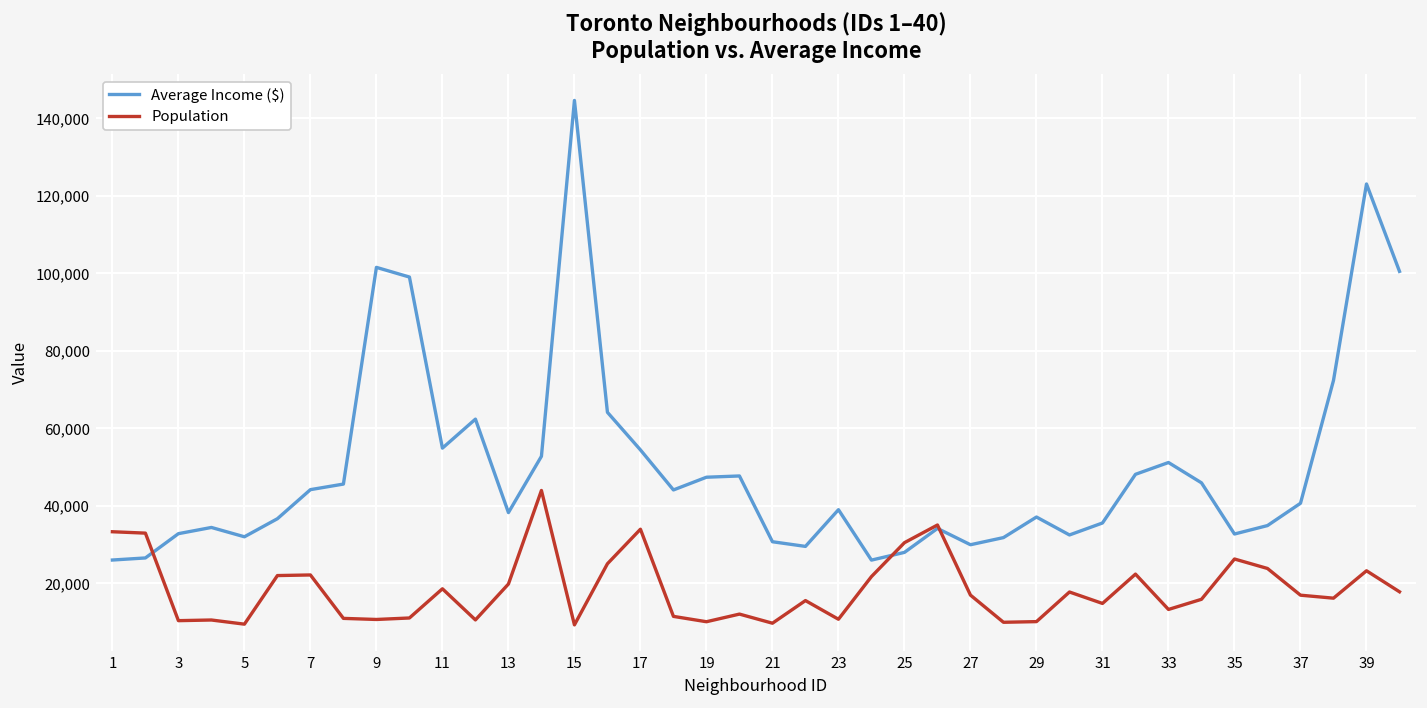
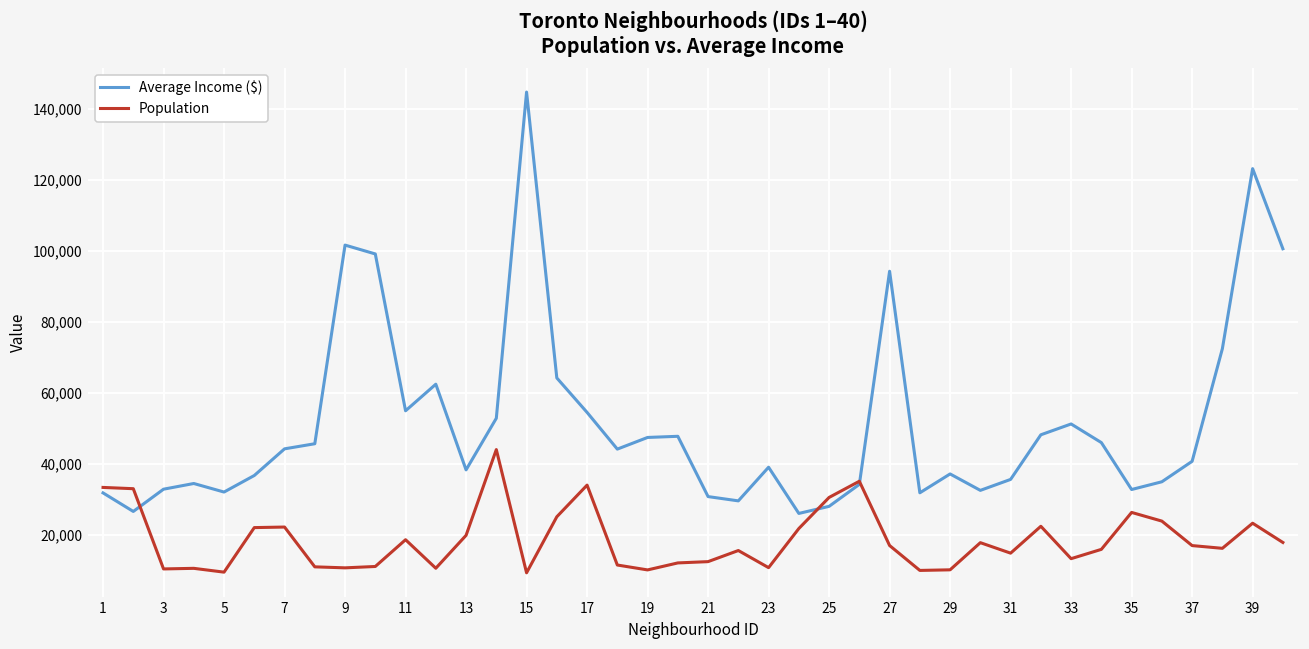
Average Income ($), 1: 26,000 -> 32,000
Population, 21: 10,000 -> 12,000
Average Income ($), 27: 30,000 -> 94,000
